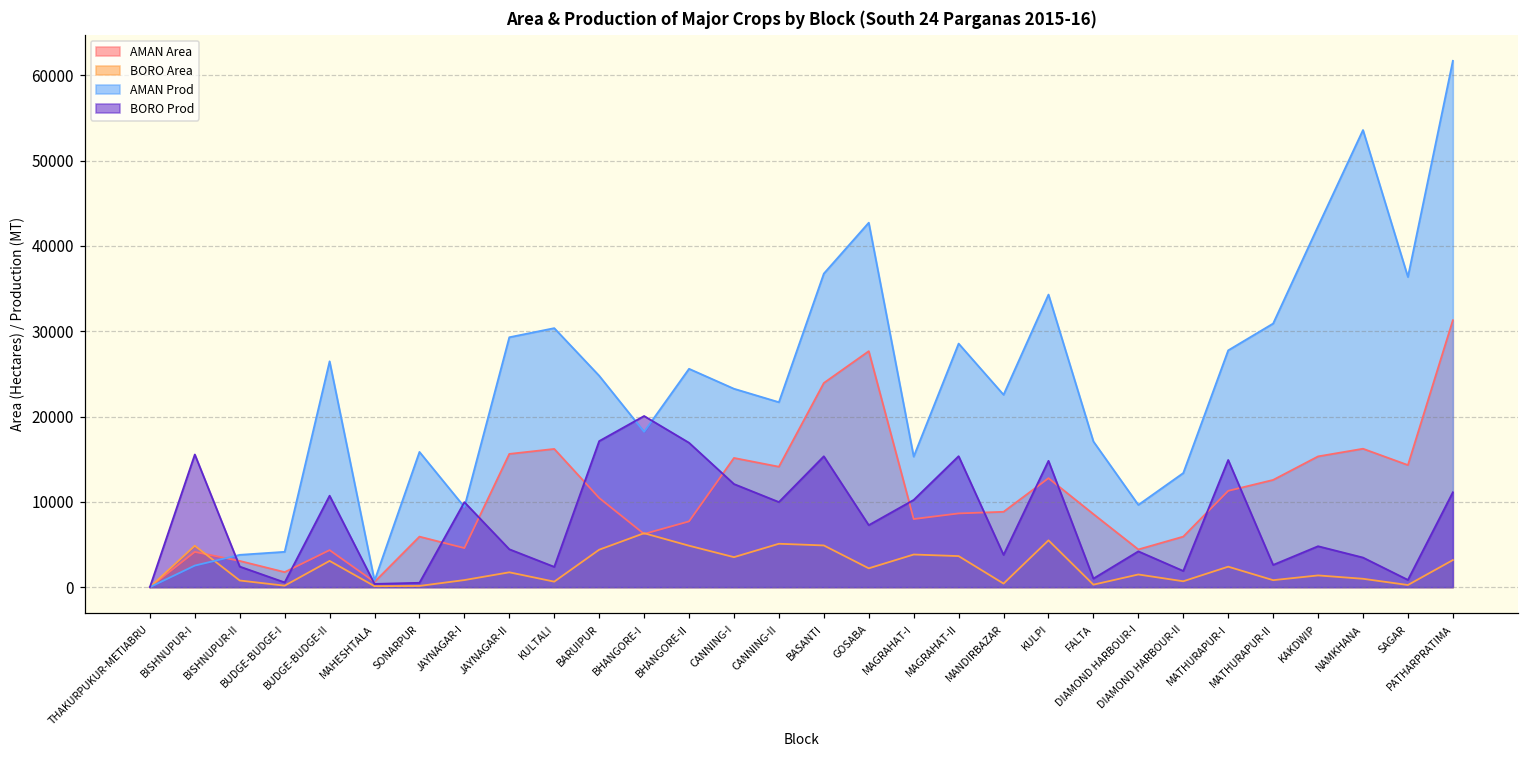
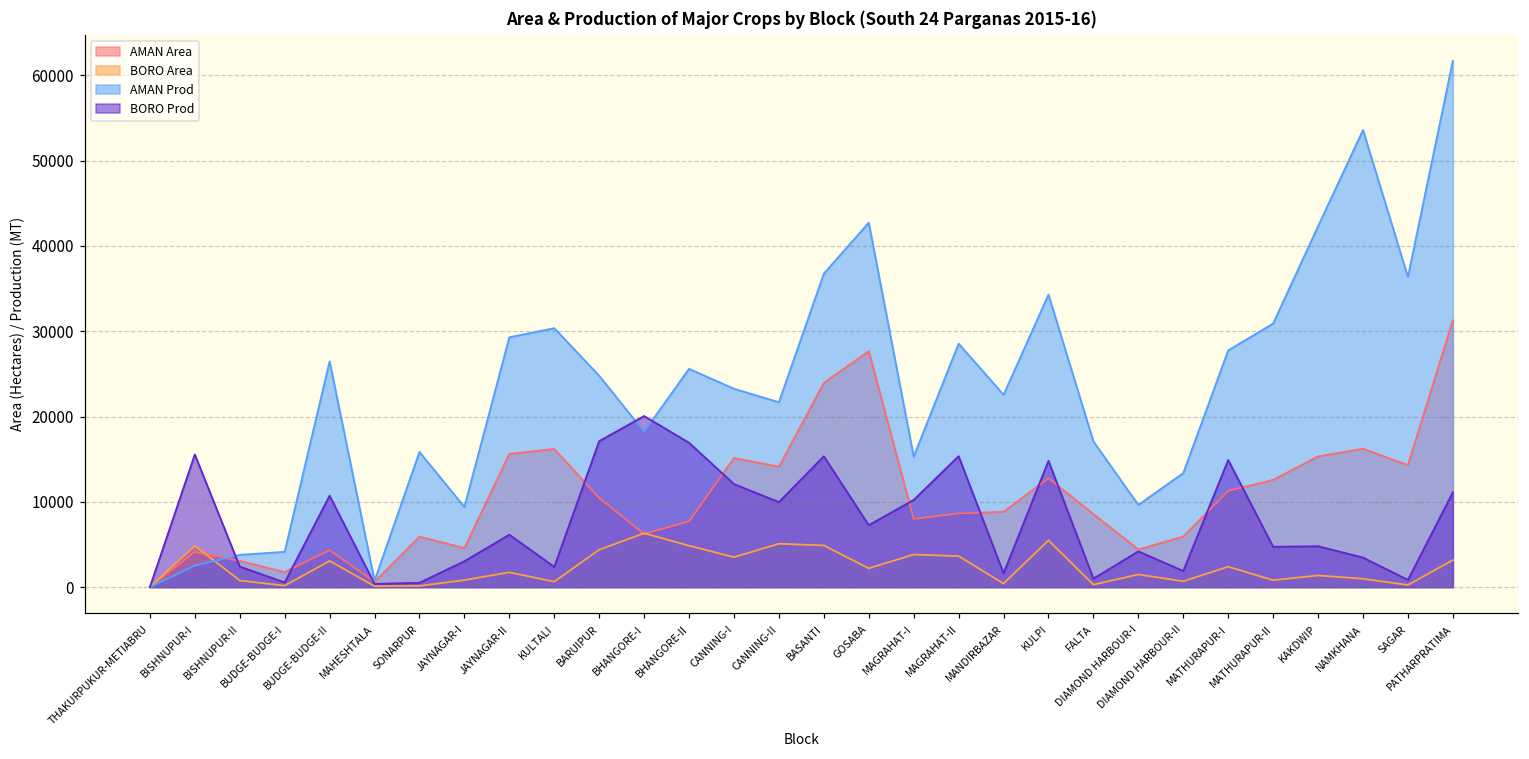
BORO Prod, JAYNAGAR-I: 10000 -> 3000
BORO Prod, JAYNAGAR-II: 4000 -> 6000
BORO Prod, MANDIRBAZAR: 4000 -> 2000
BORO Prod, MATHURAPUR-II: 3000 -> 5000
